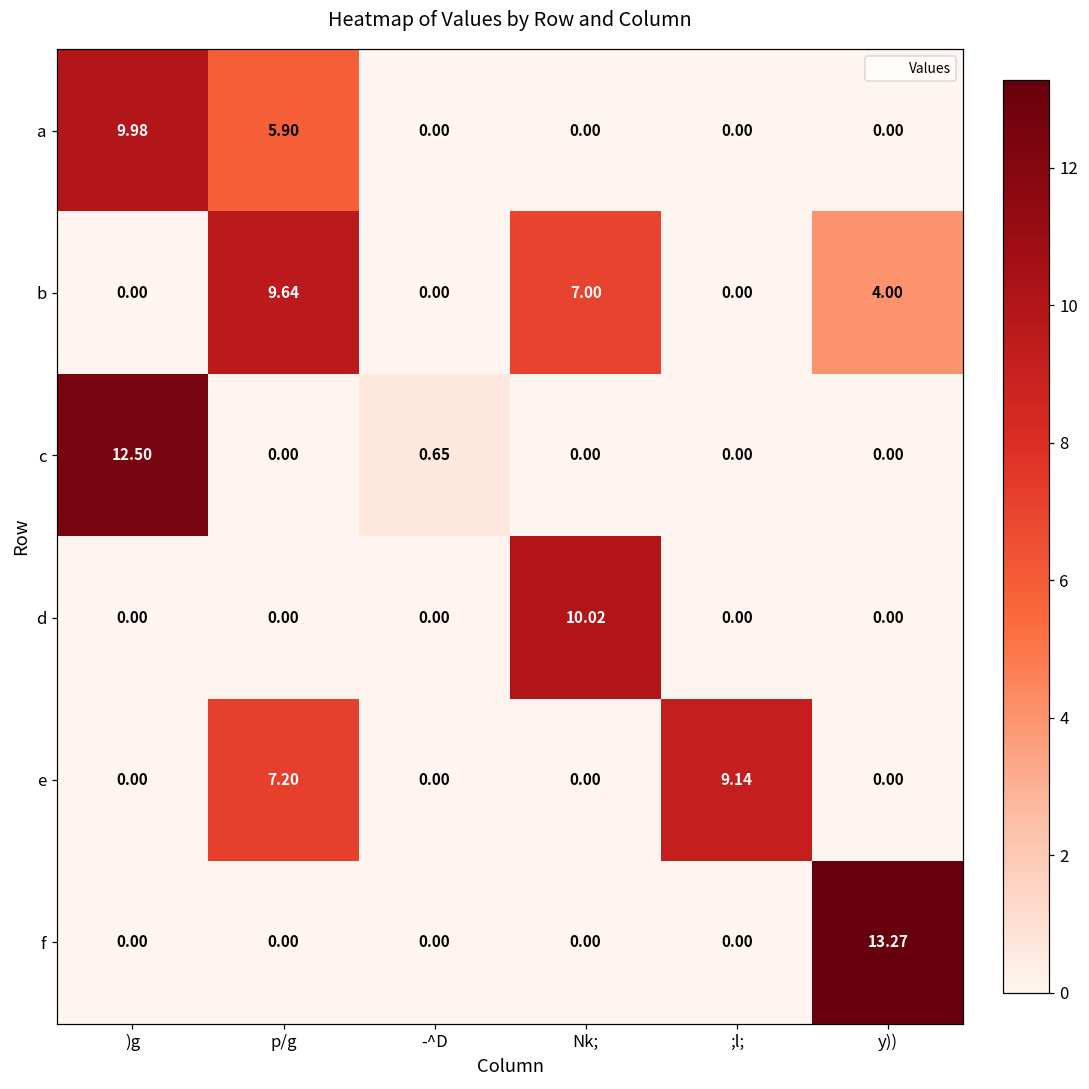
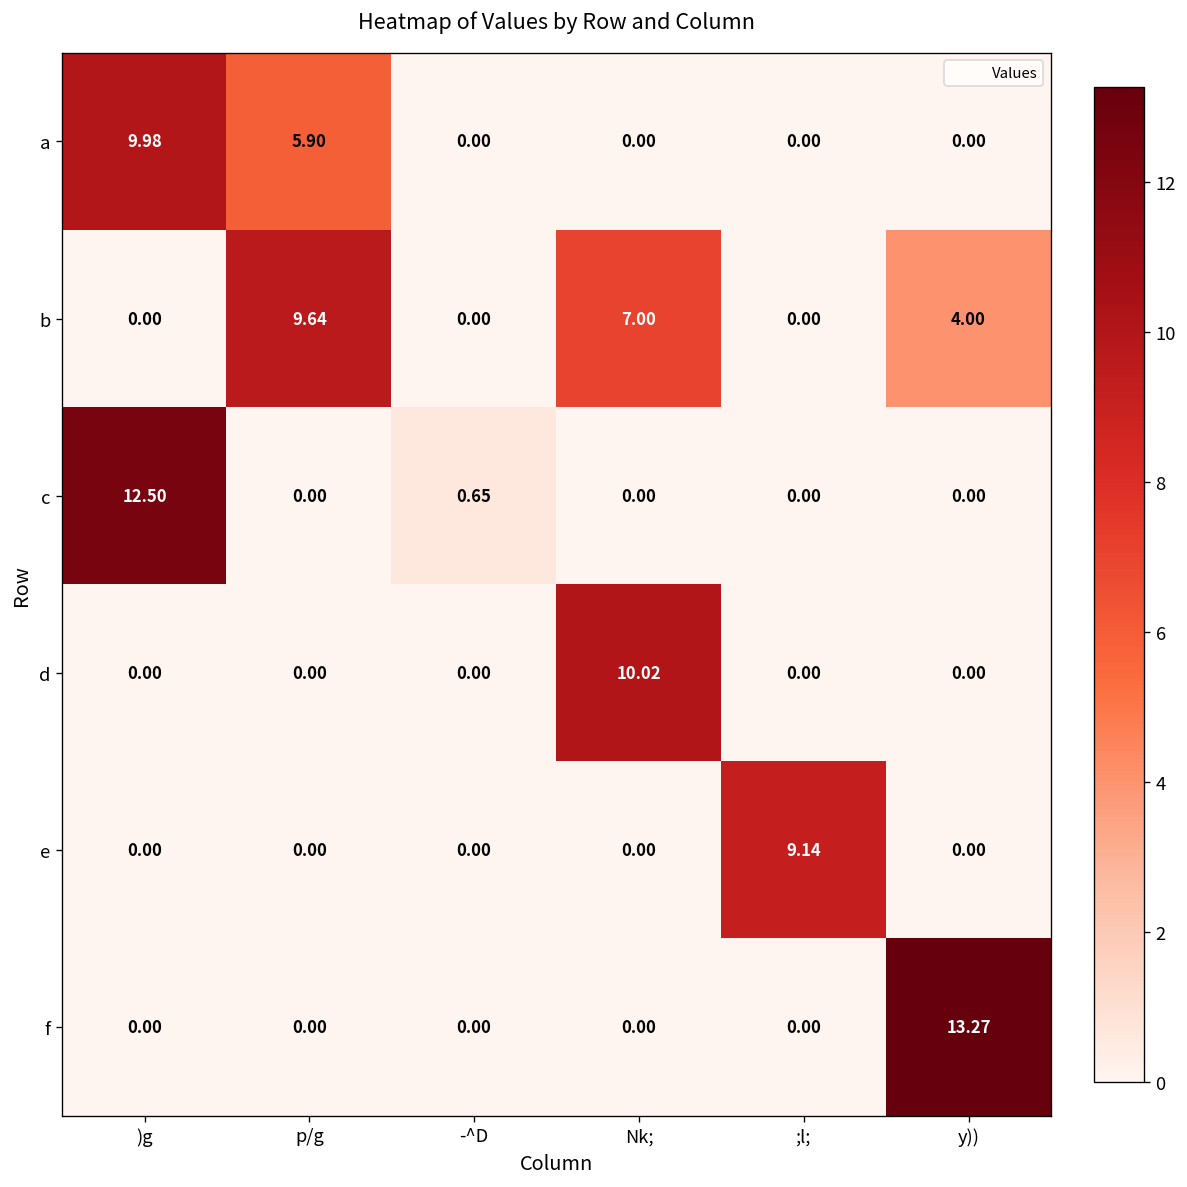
e, p/g: 7.20 -> 0.00
